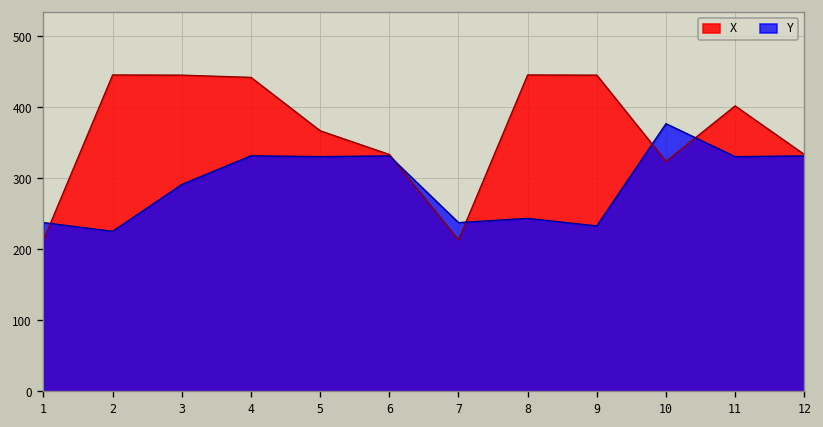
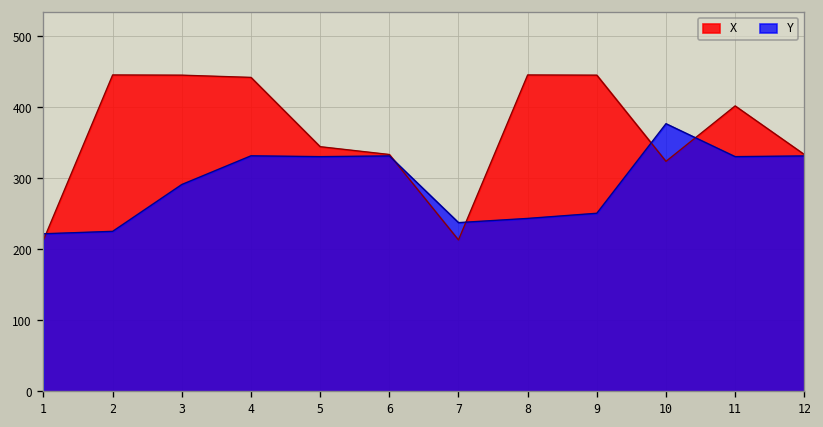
Y, 1: 240 -> 220
X, 5: 370 -> 340
Y, 9: 230 -> 250
